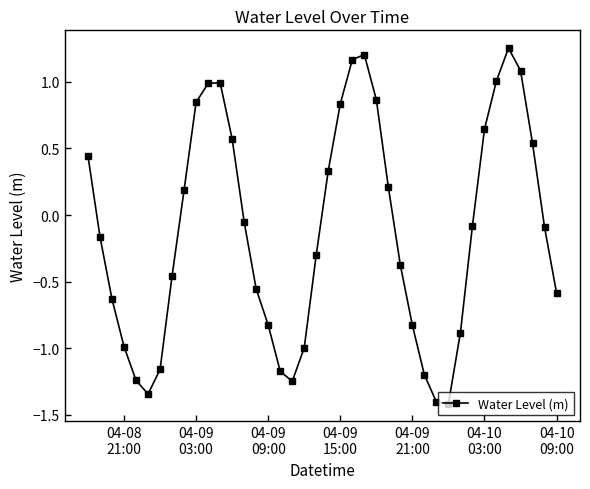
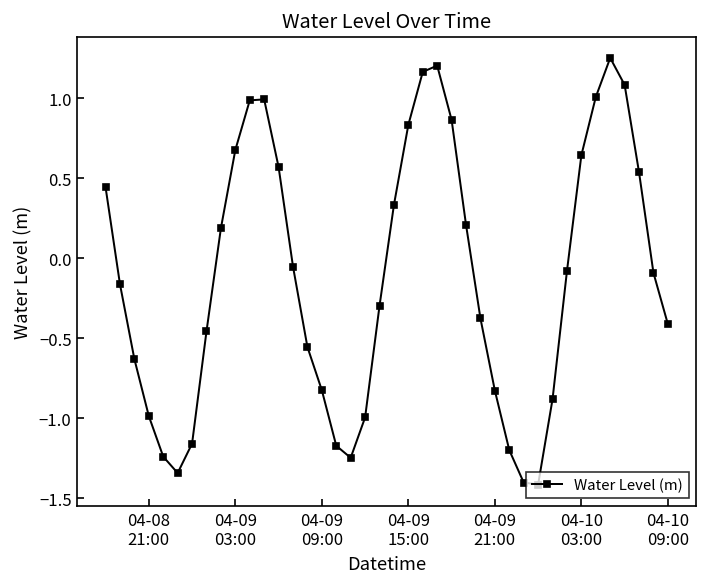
04-09 03:00: 0.85 -> 0.68
04-10 09:00: -0.59 -> -0.41
